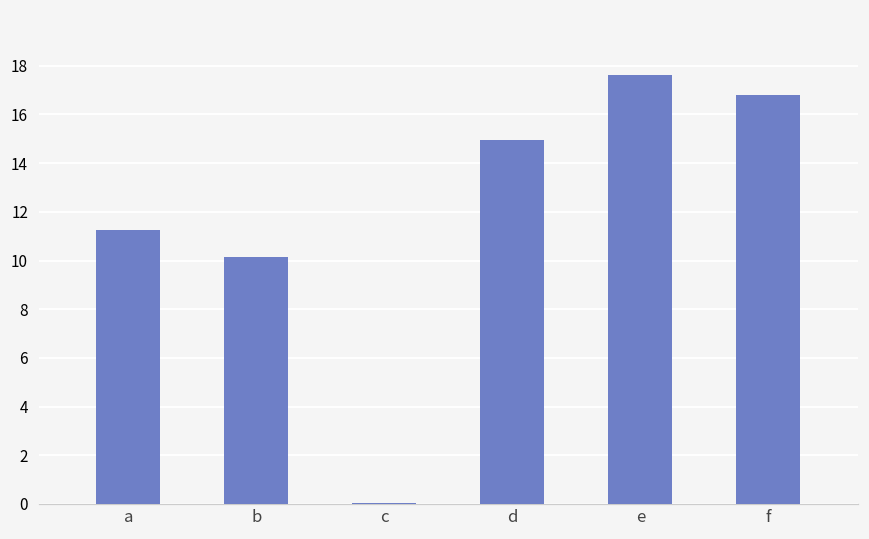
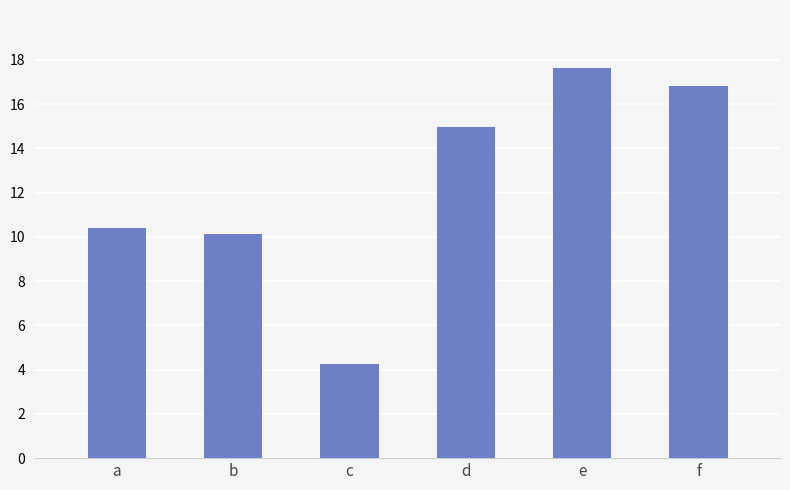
a: 11.3 -> 10.4
c: 0.0 -> 4.2
